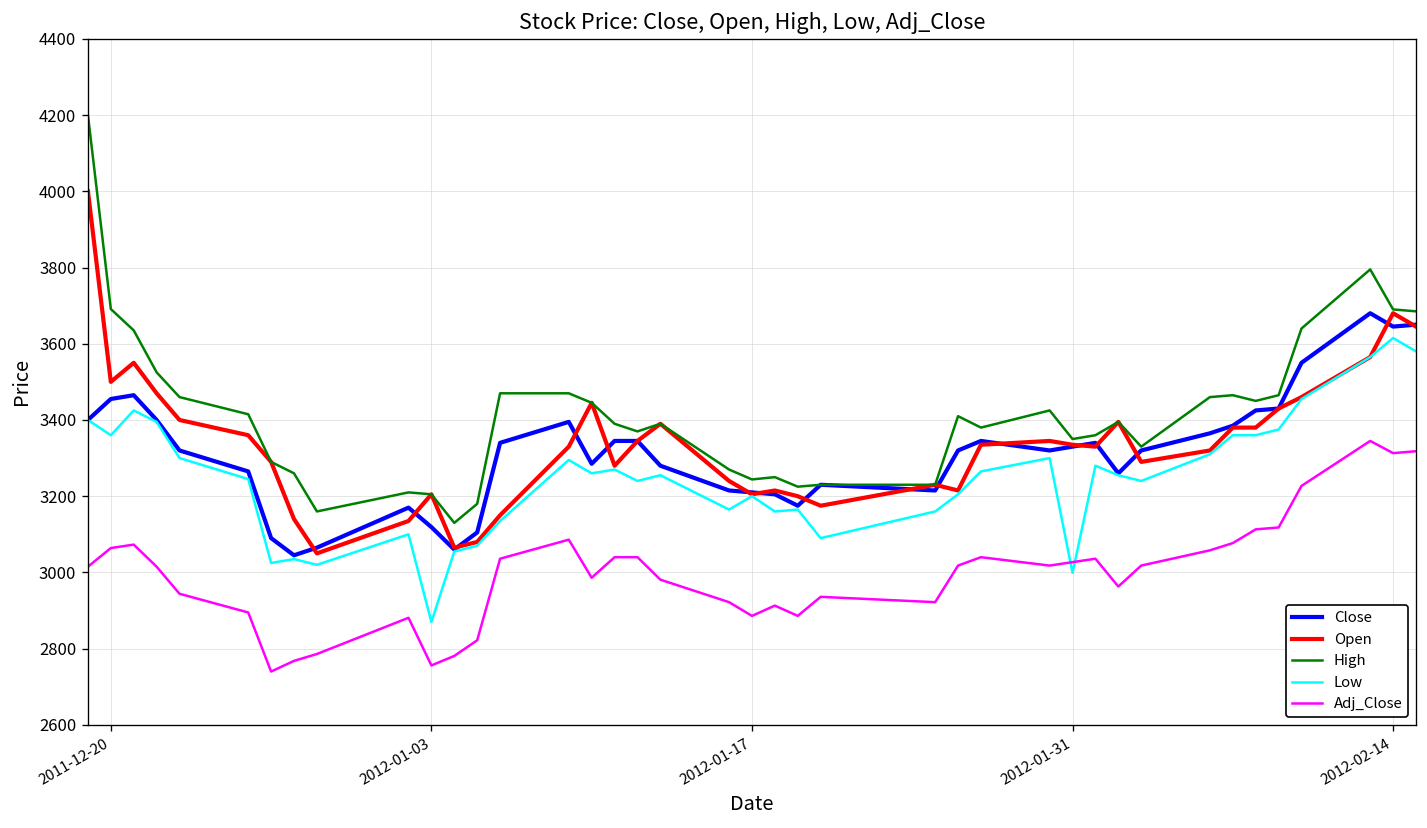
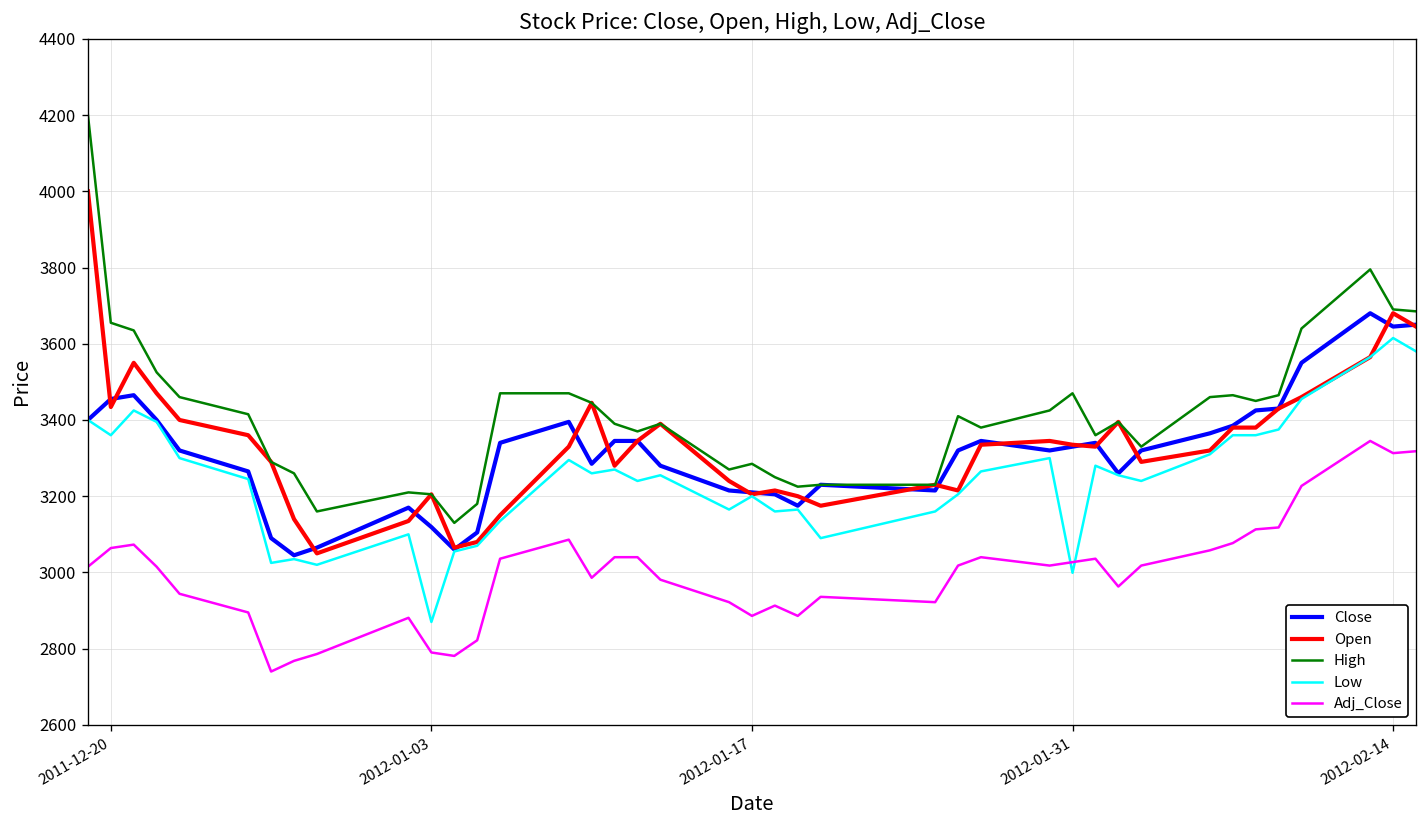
Open, 2011-12-20: 3500 -> 3430
High, 2011-12-20: 3690 -> 3660
Adj_Close, 2012-01-03: 2760 -> 2790
High, 2012-01-17: 3240 -> 3290
High, 2012-01-31: 3350 -> 3470
